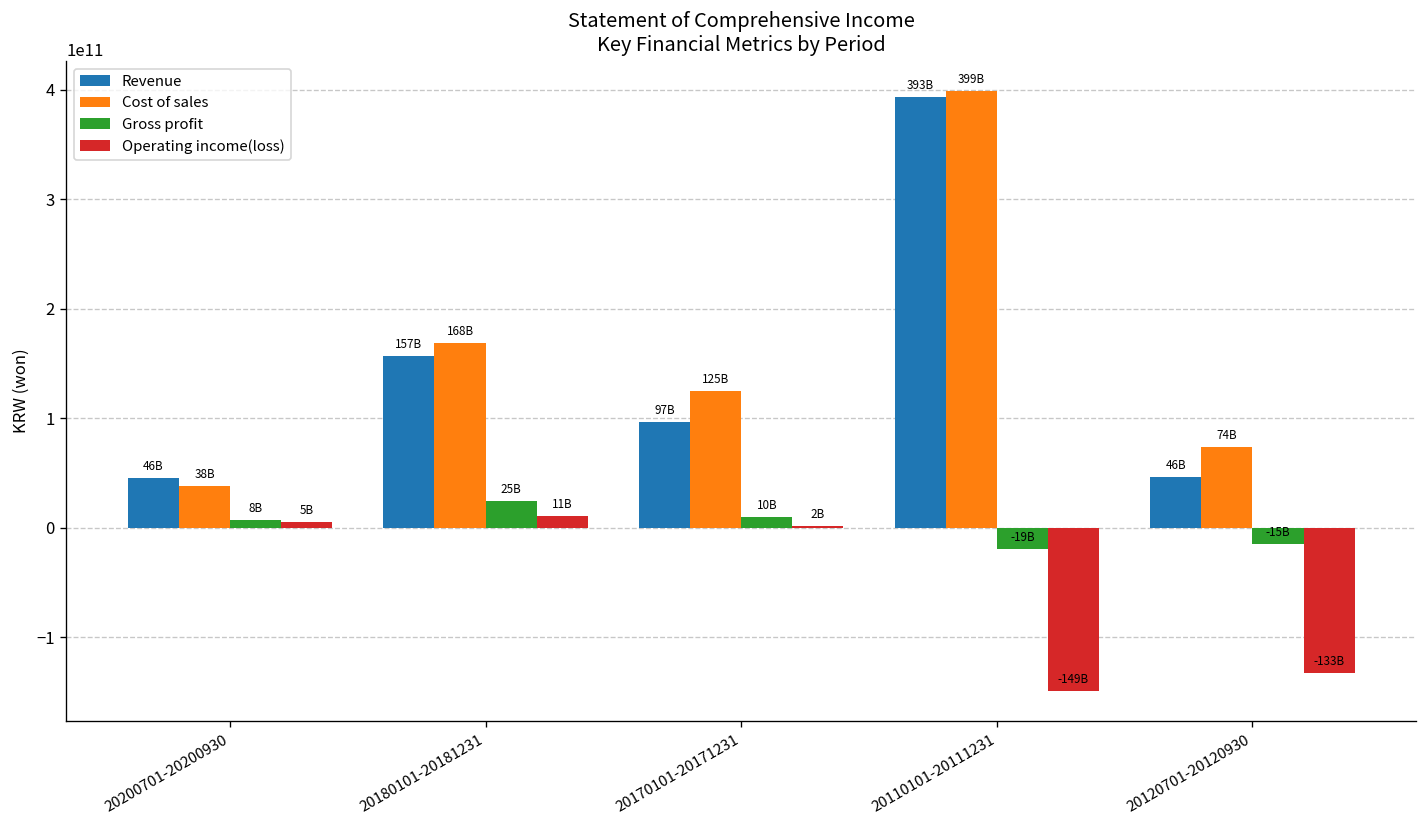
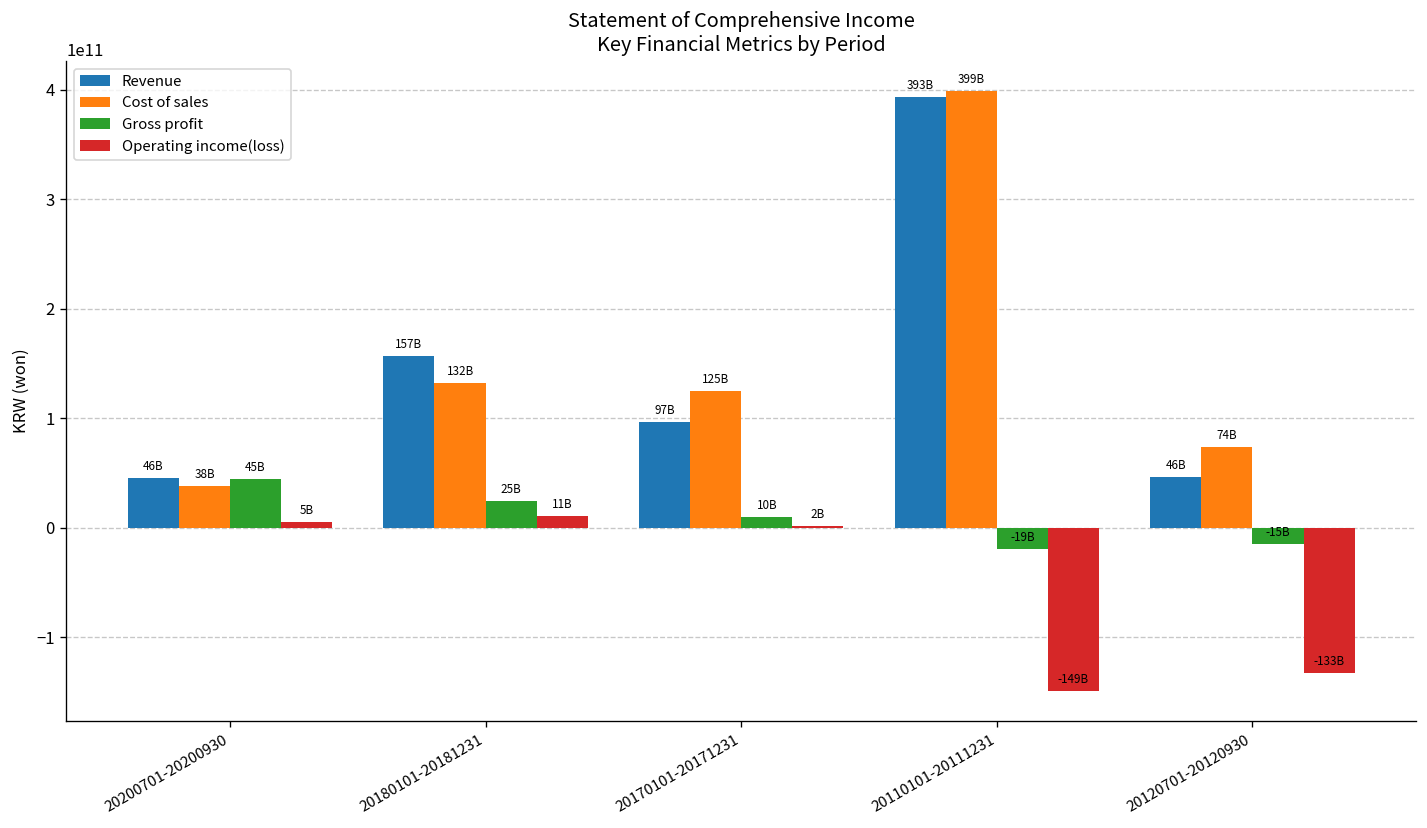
Gross profit, 20200701-20200930: 8B -> 45B
Cost of sales, 20180101-20181231: 168B -> 132B
